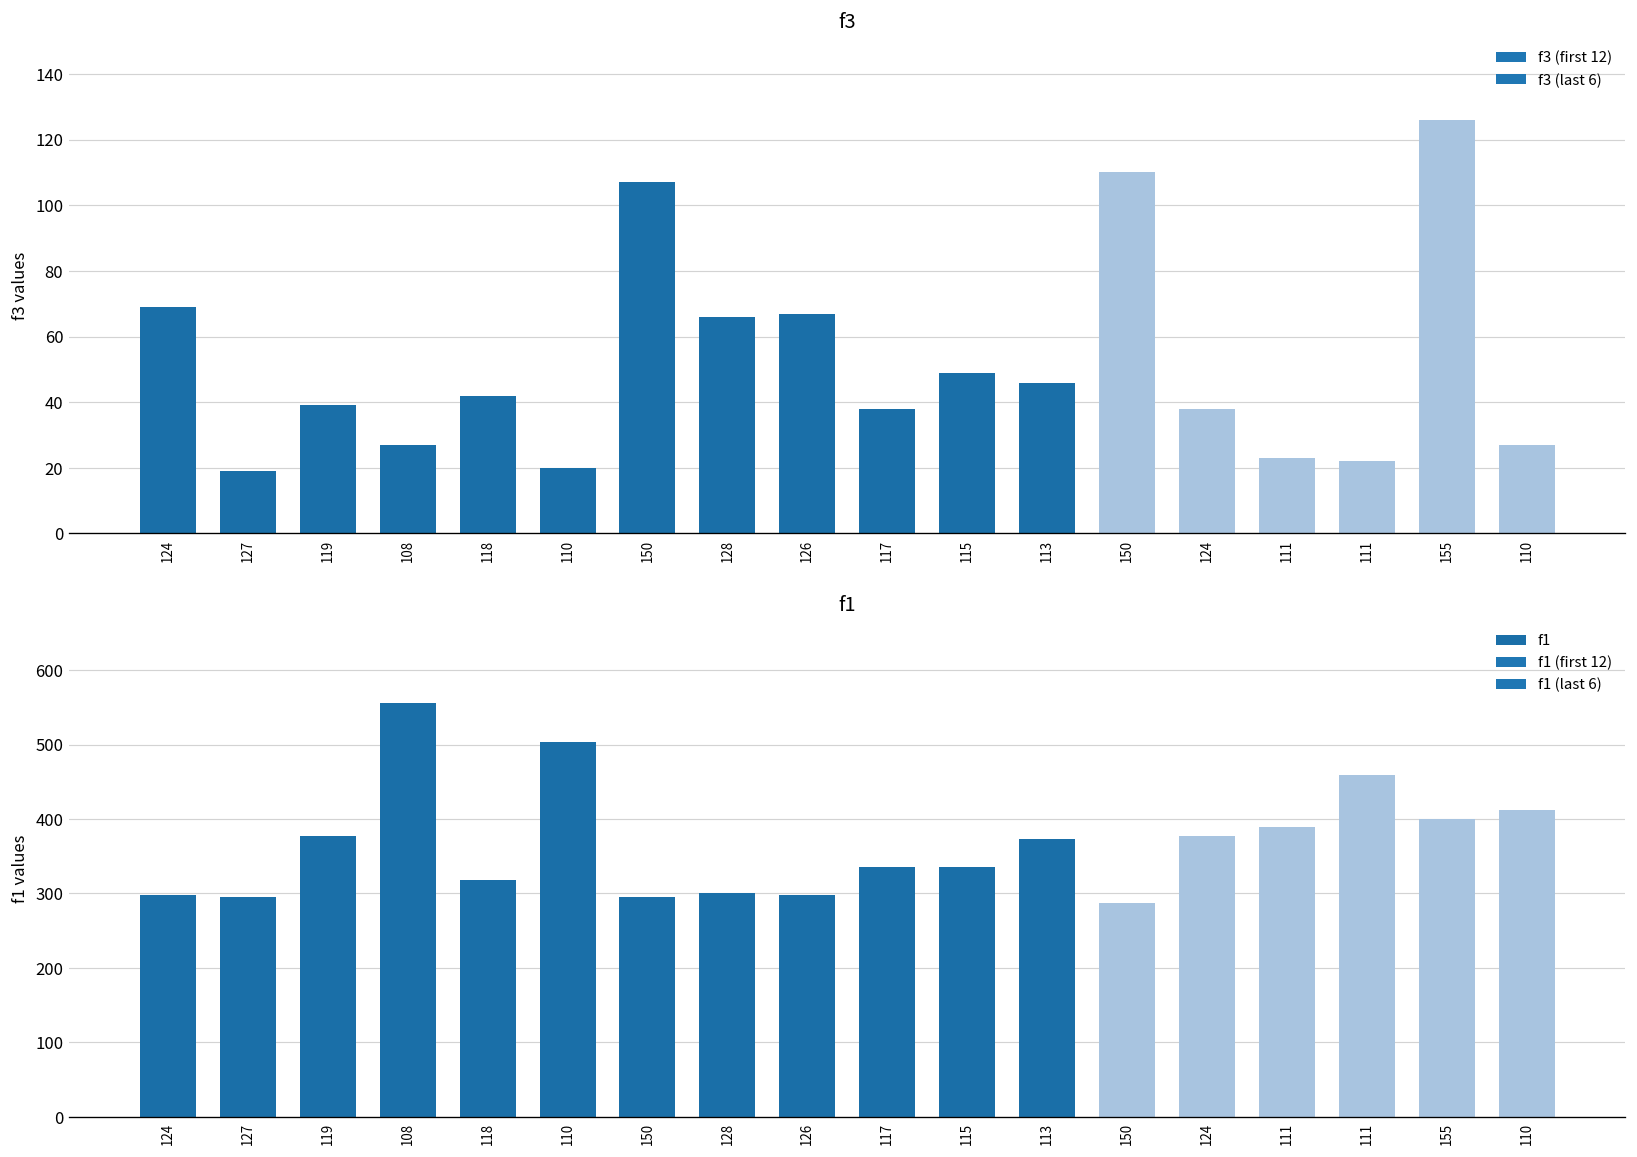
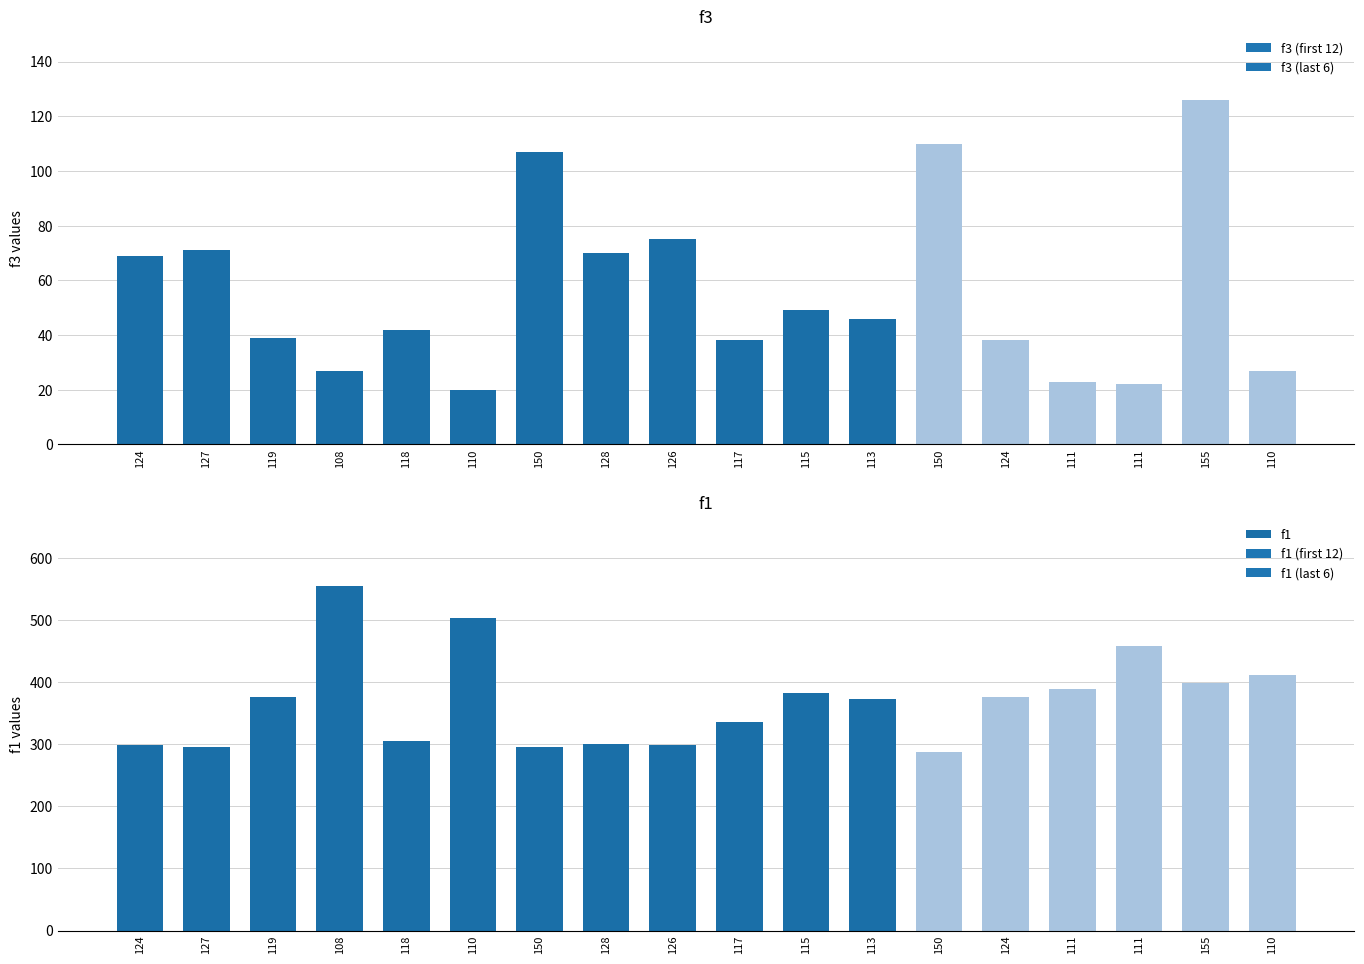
f3, 127: 19 -> 71
f3, 128: 66 -> 70
f3, 126: 67 -> 75
f1, 118: 320 -> 310
f1, 115: 340 -> 380
